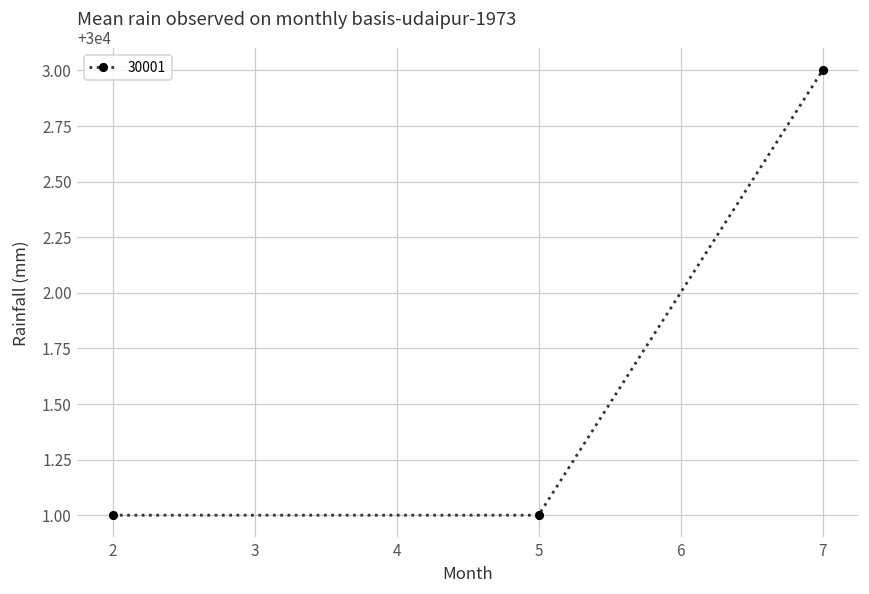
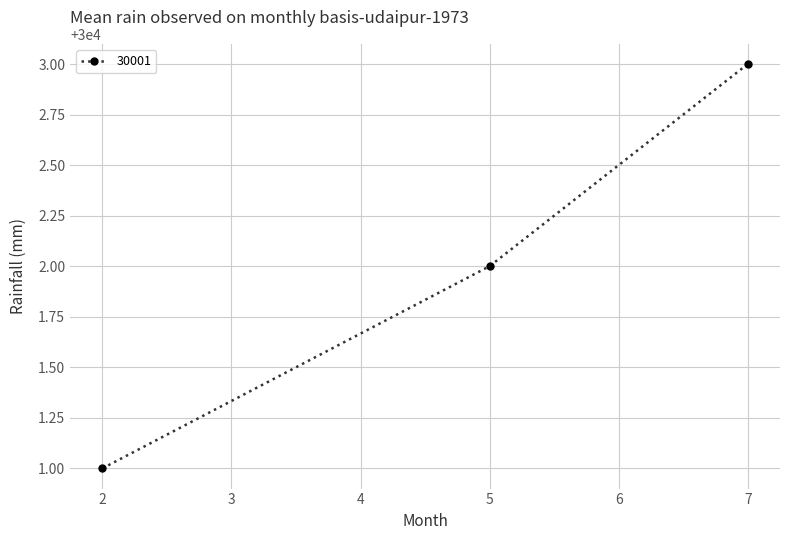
5: 30001 -> 30002
